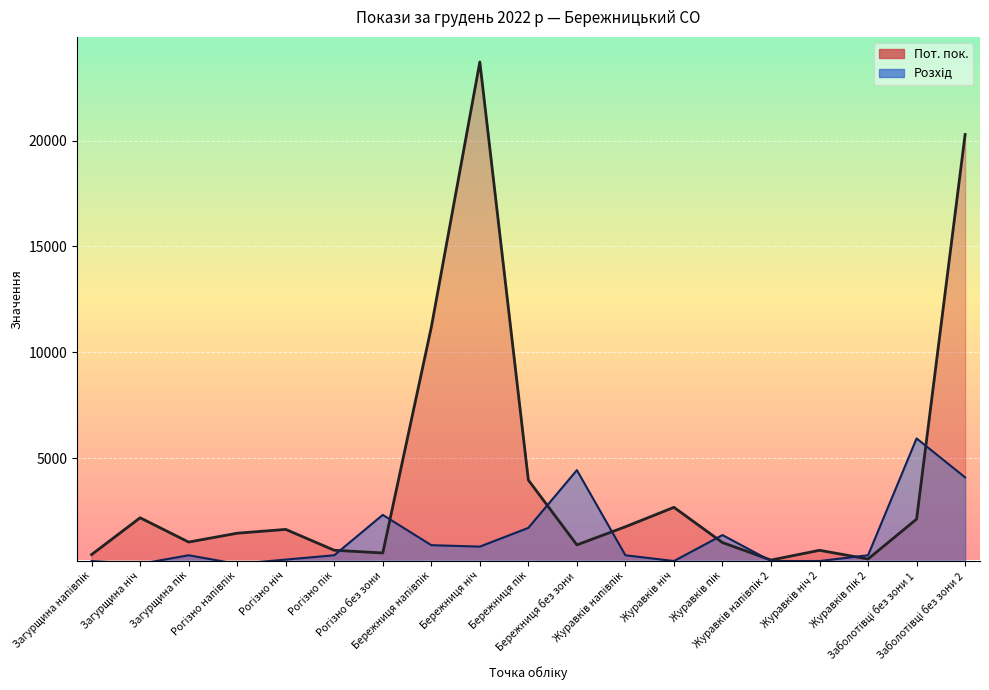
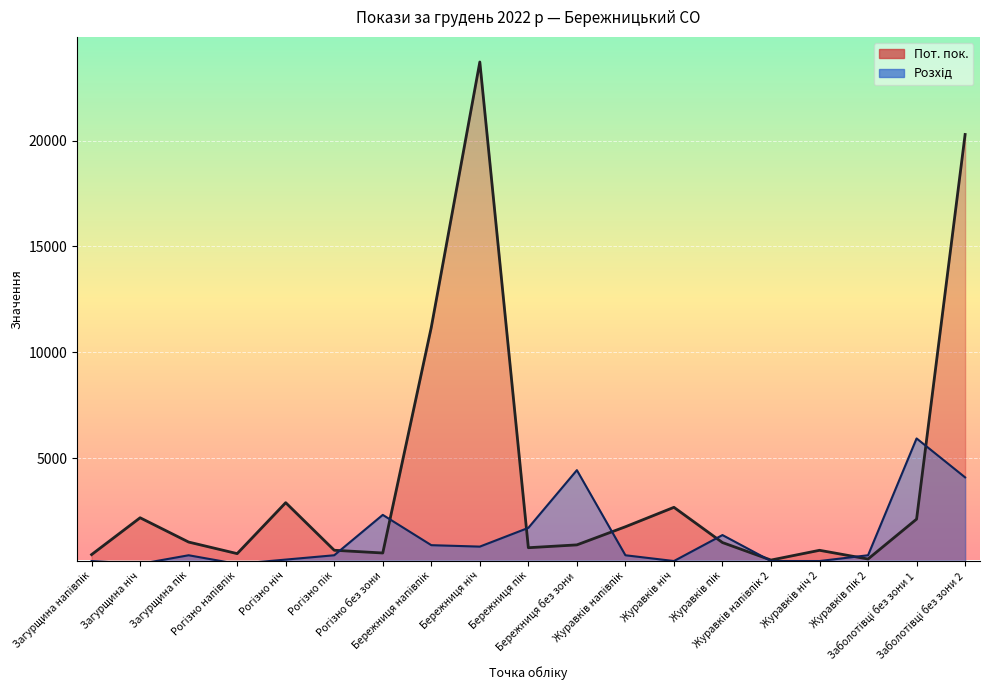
Пот. пок., Рогізно напівпік: 1500 -> 500
Пот. пок., Рогізно ніч: 1600 -> 2900
Пот. пок., Бережниця пік: 4000 -> 800
